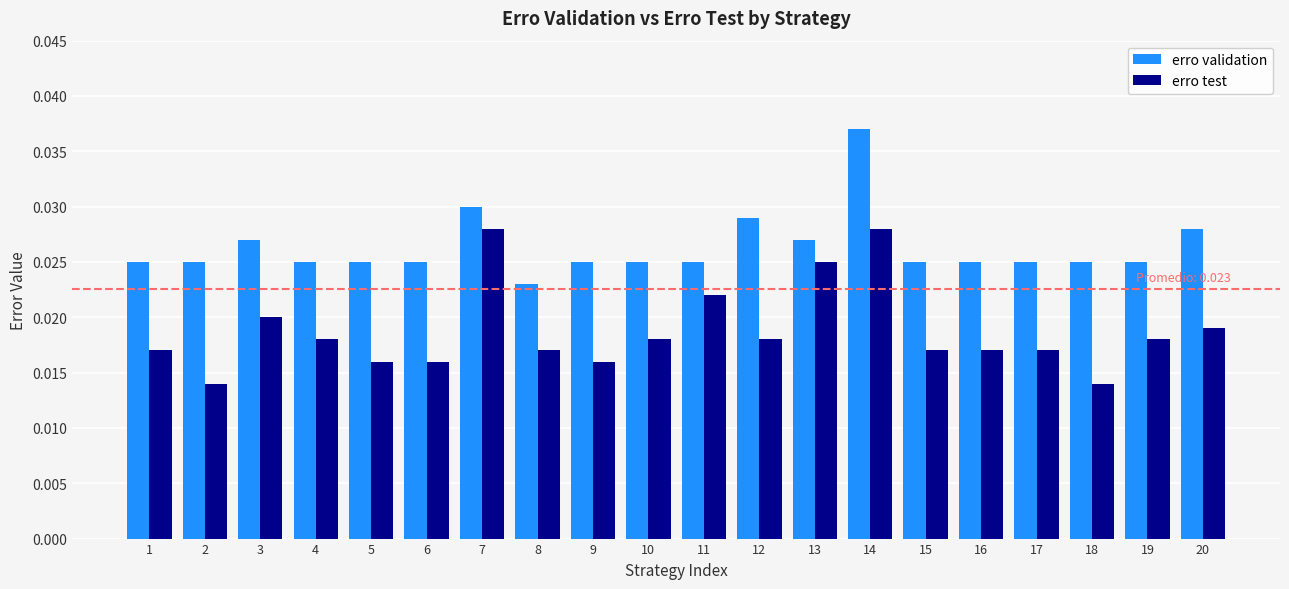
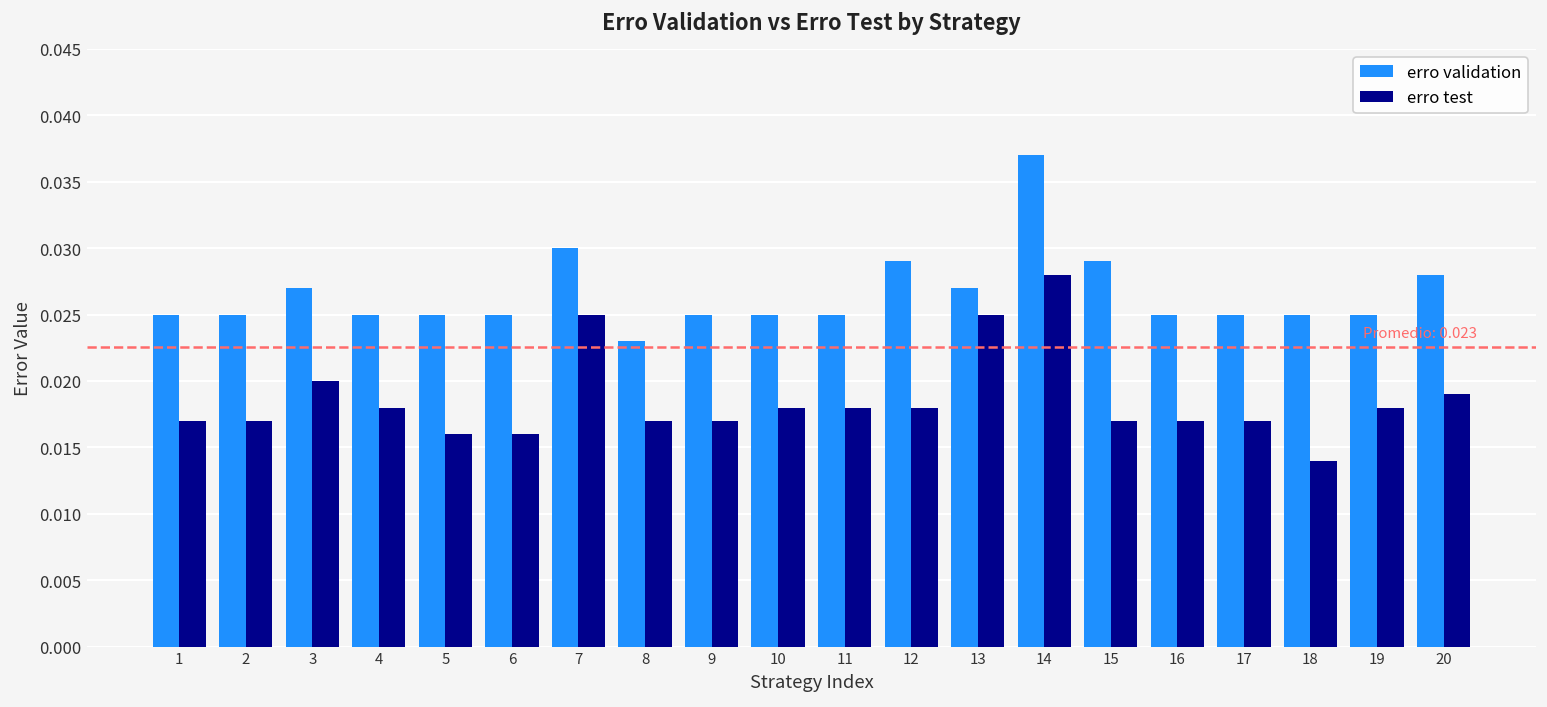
erro test, 2: 0.014 -> 0.017
erro test, 7: 0.028 -> 0.025
erro test, 9: 0.016 -> 0.017
erro test, 11: 0.022 -> 0.018
erro validation, 15: 0.025 -> 0.029
